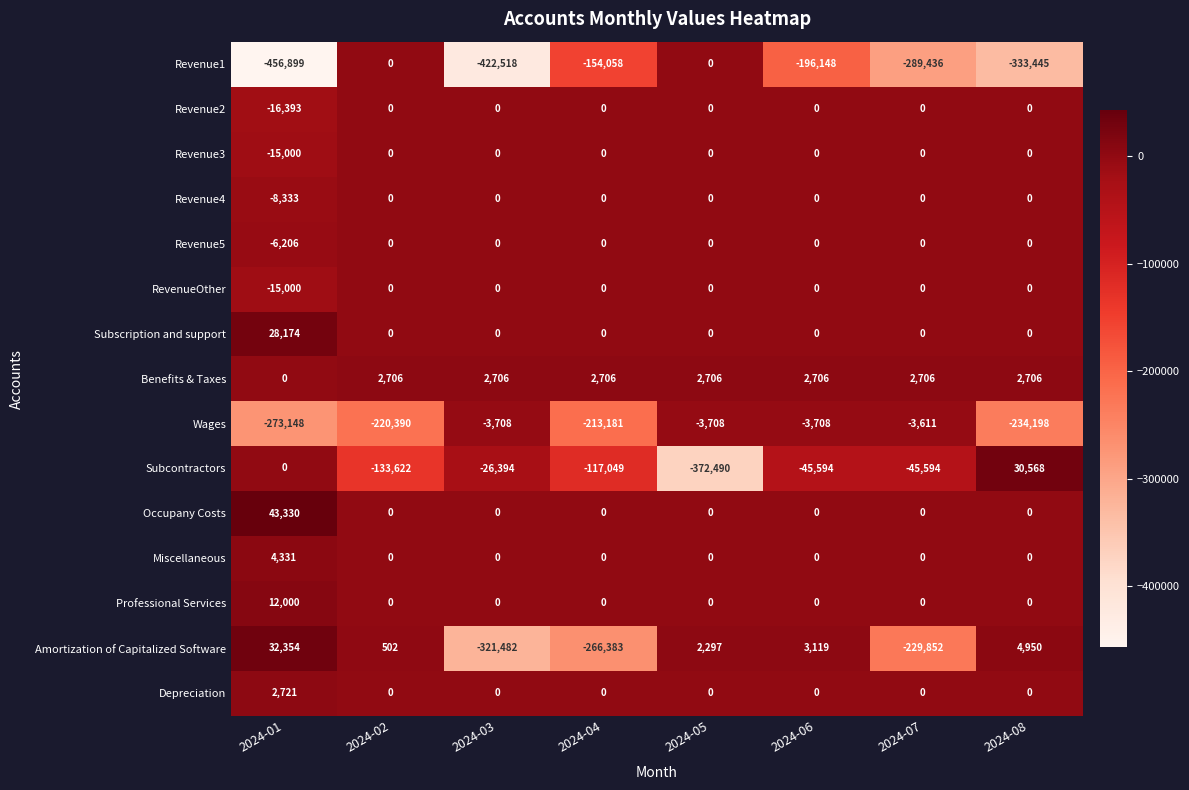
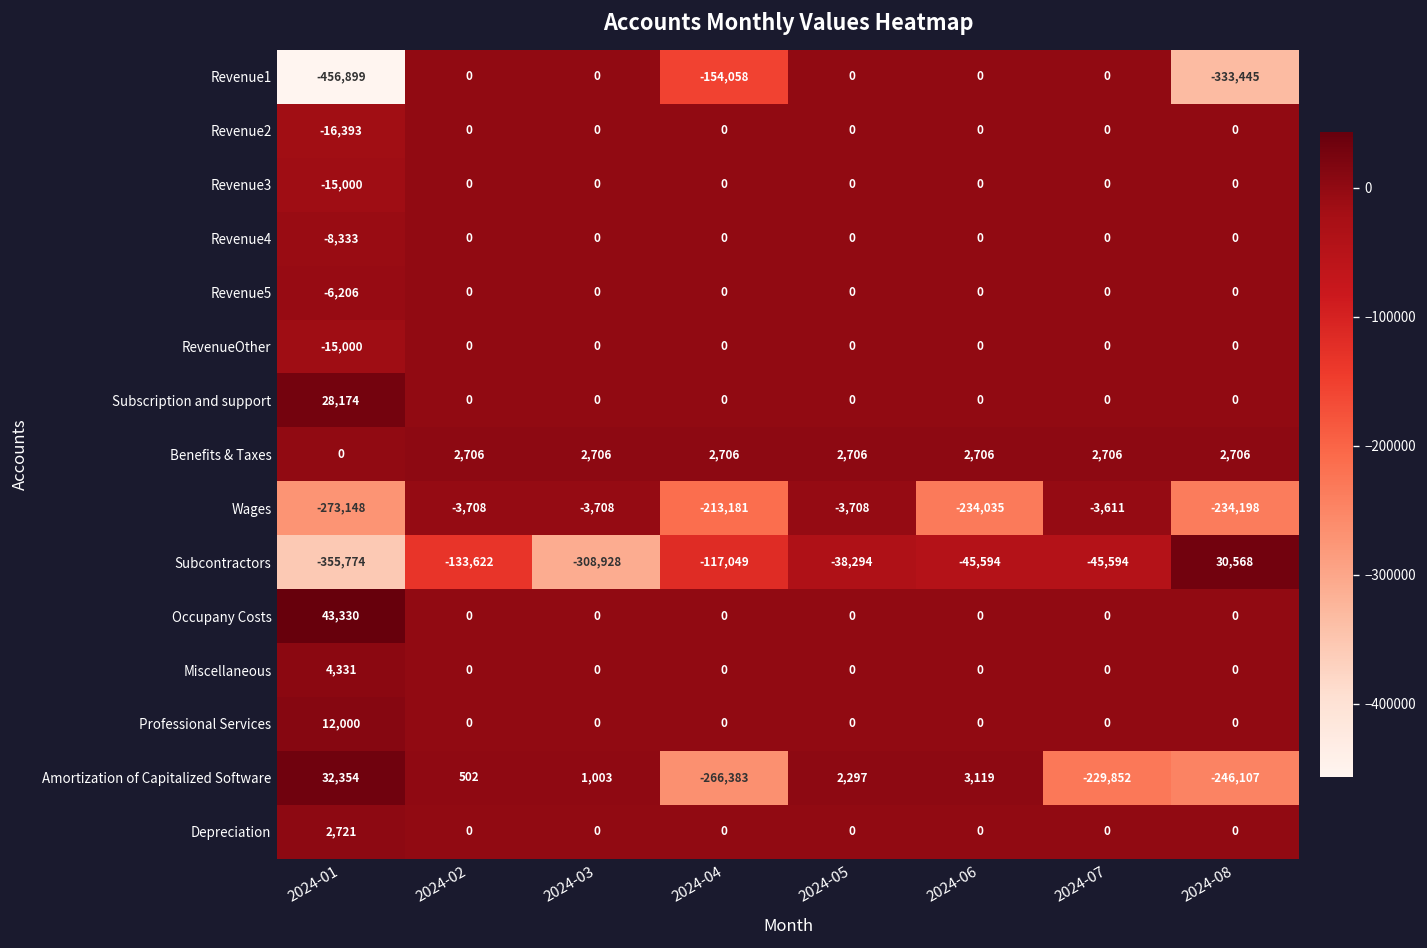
Revenue1, 2024-03: -422,518 -> 0
Revenue1, 2024-06: -196,148 -> 0
Revenue1, 2024-07: -289,436 -> 0
Wages, 2024-02: -220,390 -> -3,708
Wages, 2024-06: -3,708 -> -234,035
Subcontractors, 2024-01: 0 -> -355,774
Subcontractors, 2024-03: -26,394 -> -308,928
Subcontractors, 2024-05: -372,490 -> -38,294
Amortization of Capitalized Software, 2024-03: -321,482 -> 1,003
Amortization of Capitalized Software, 2024-08: 4,950 -> -246,107
